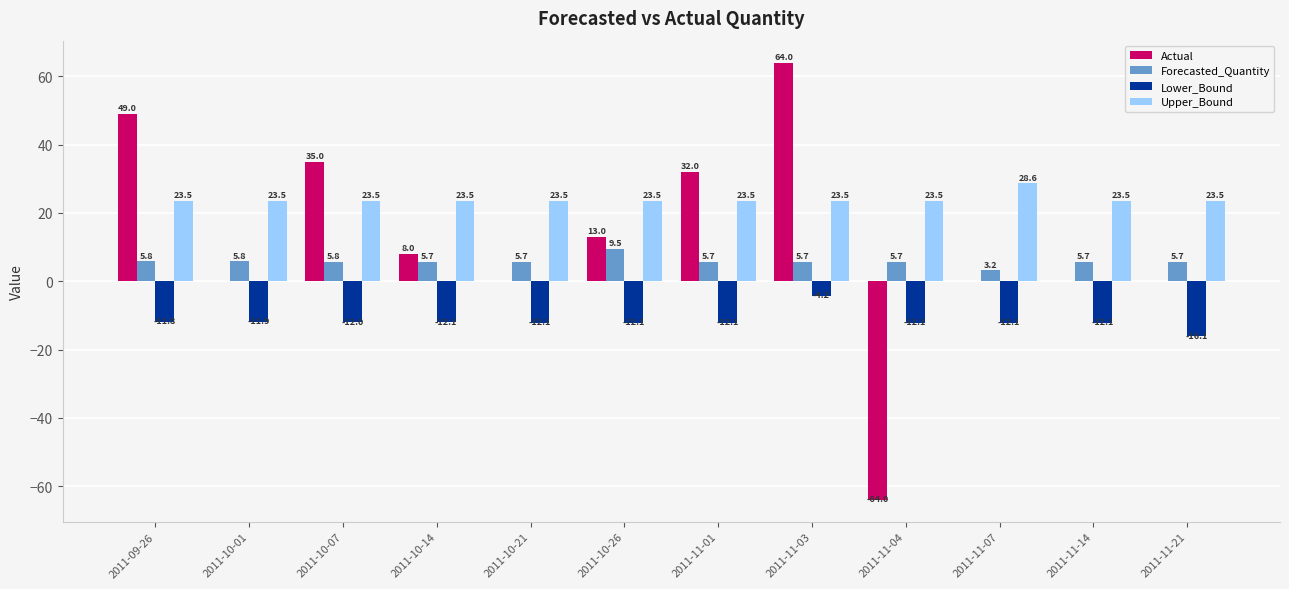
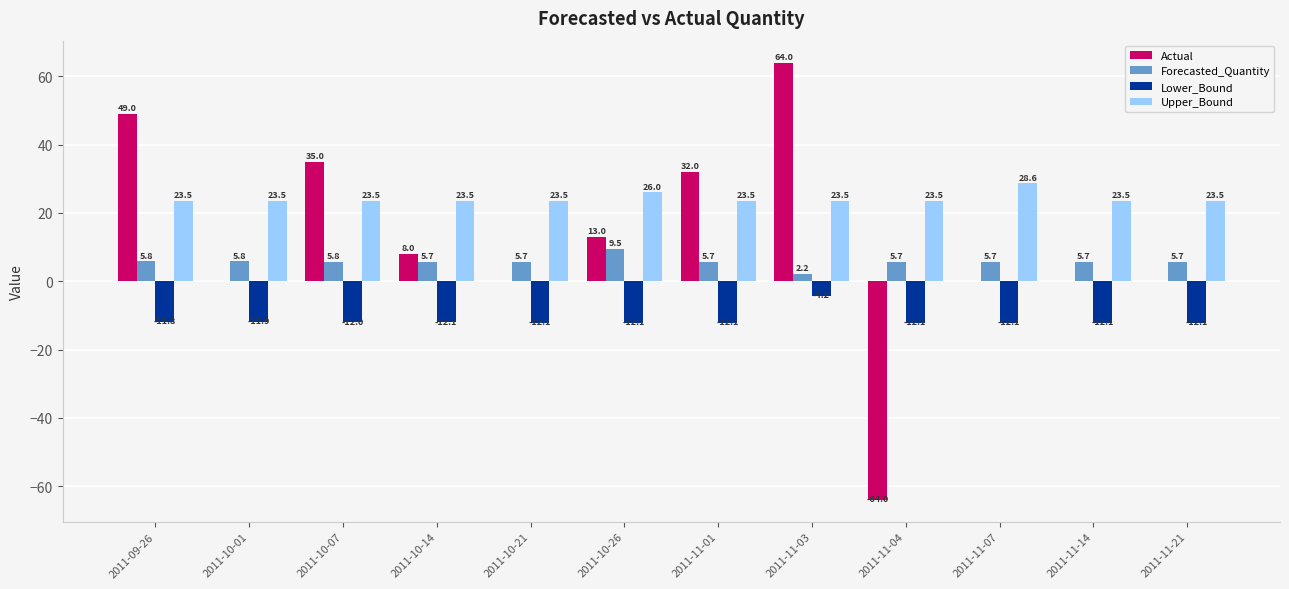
Upper_Bound, 2011-10-26: 23.5 -> 26.0
Forecasted_Quantity, 2011-11-03: 5.7 -> 2.2
Forecasted_Quantity, 2011-11-07: 3.2 -> 5.7
Lower_Bound, 2011-11-21: -16.1 -> -12.1
